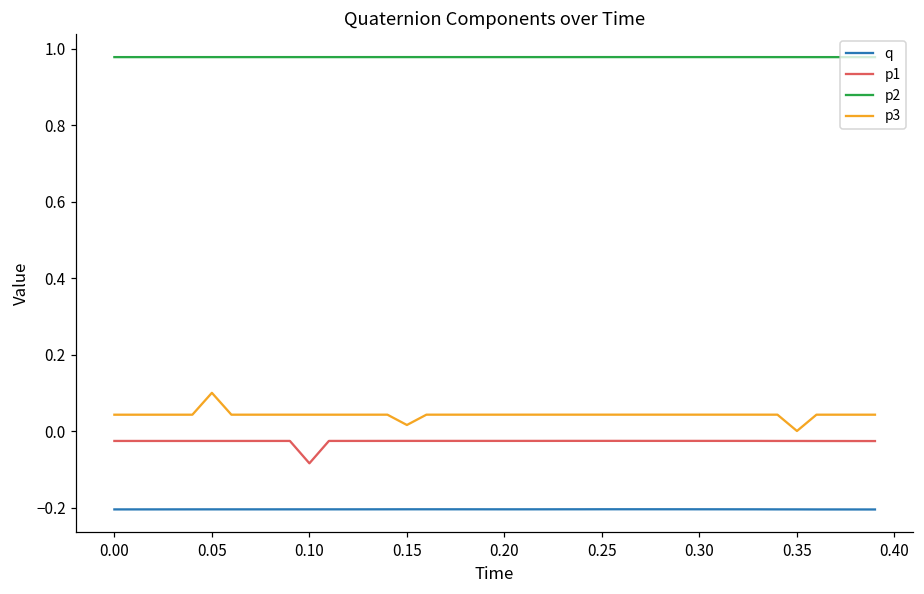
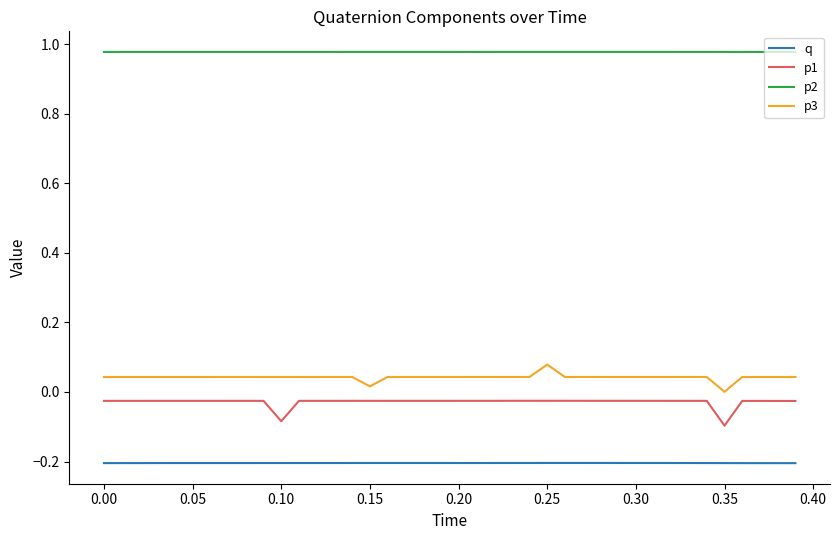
p3, 0.05: 0.10 -> 0.04
p3, 0.25: 0.04 -> 0.08
p1, 0.35: -0.03 -> -0.10
